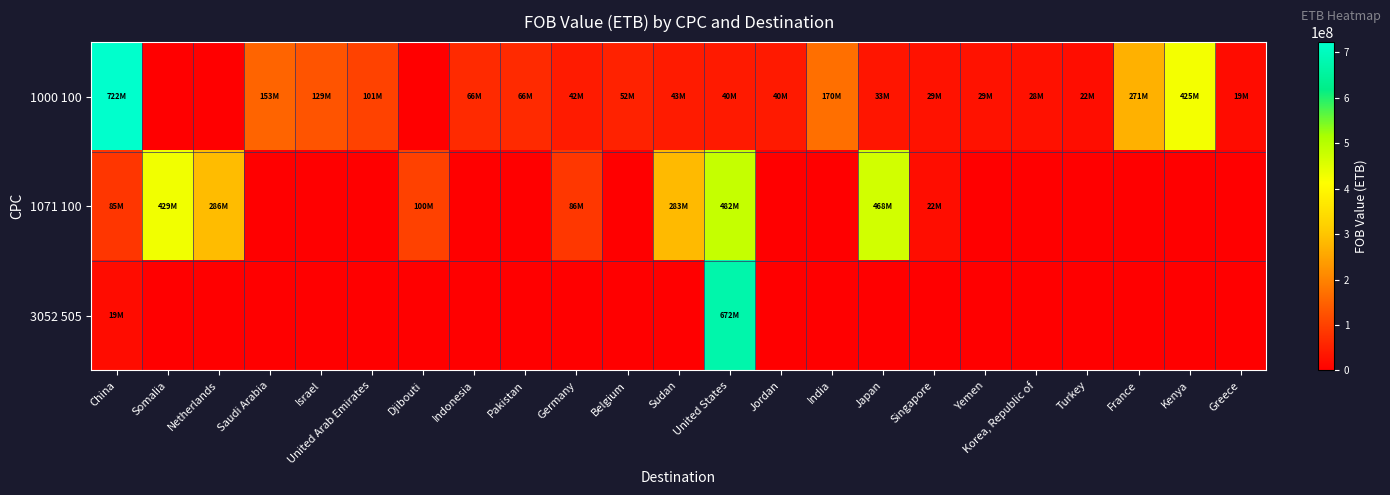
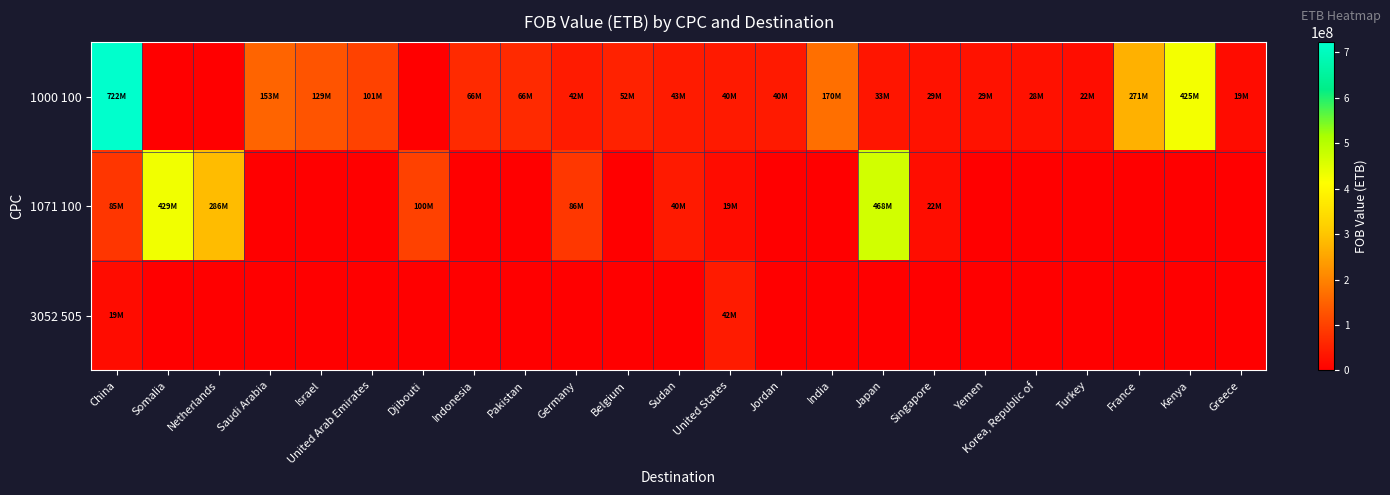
1071 100, Sudan: 283M -> 40M
1071 100, United States: 482M -> 19M
3052 505, United States: 672M -> 42M
